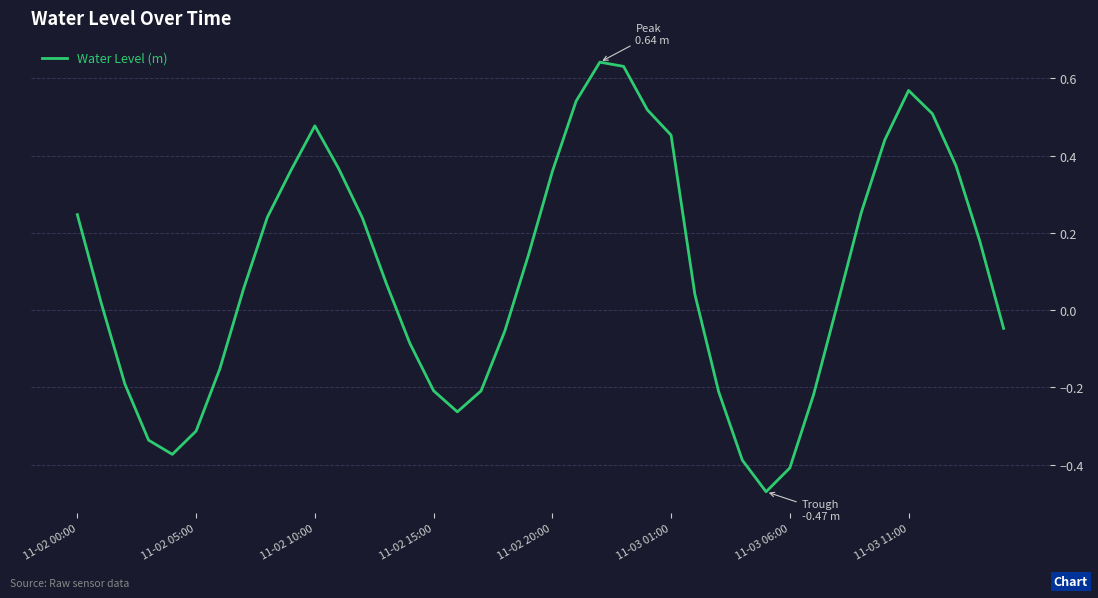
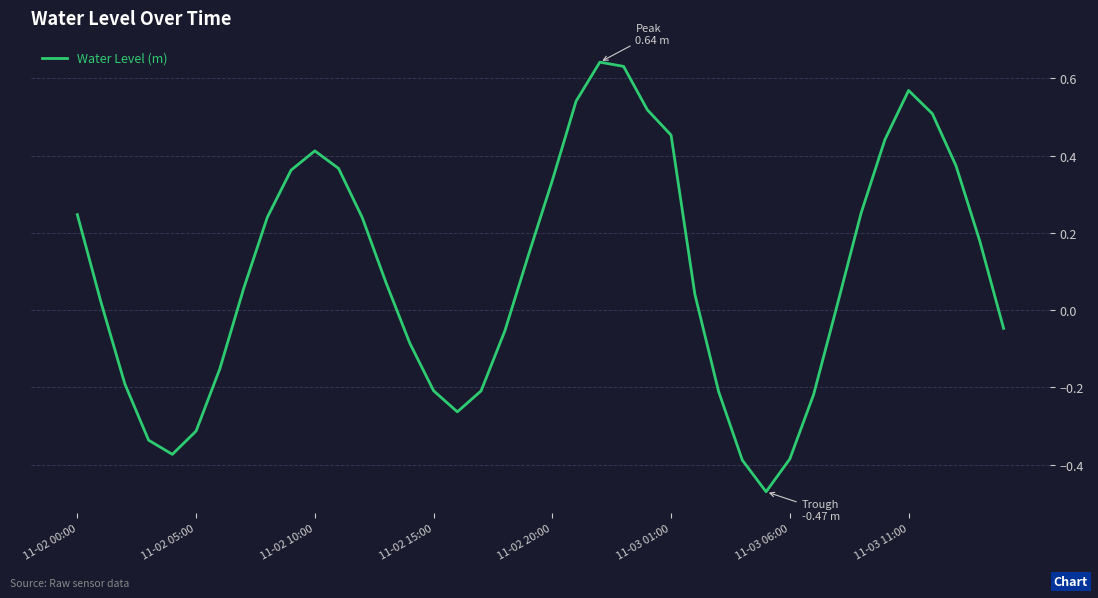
11-02 10:00: 0.48 -> 0.41
11-02 20:00: 0.36 -> 0.34
11-03 06:00: -0.41 -> -0.39
